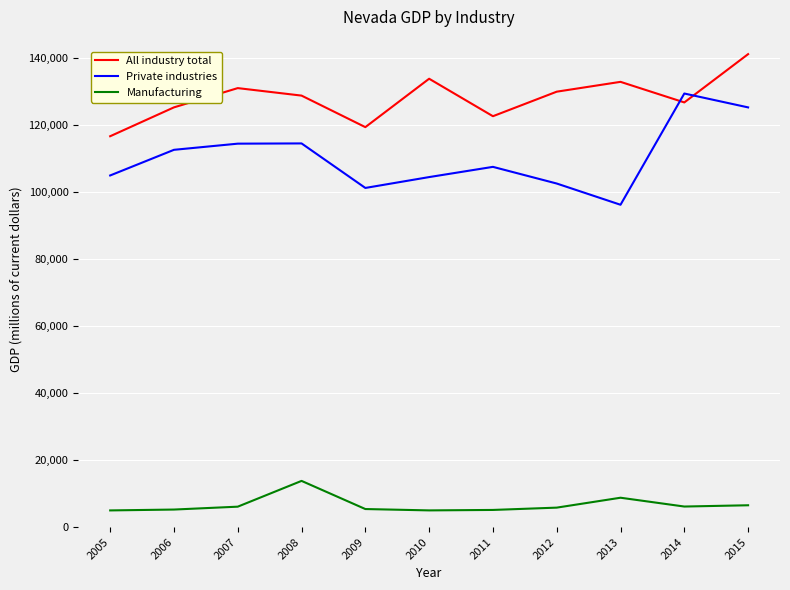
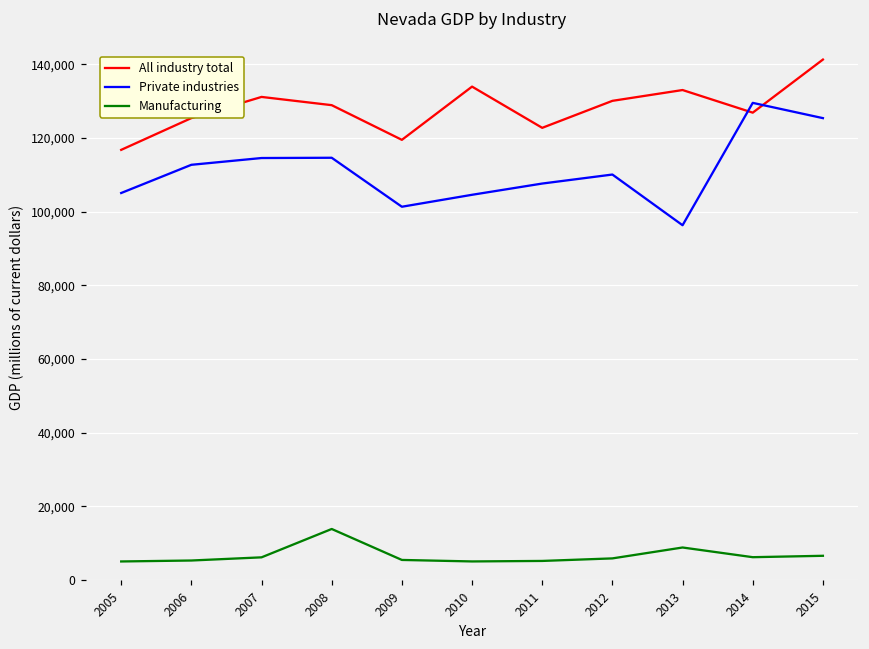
Private industries, 2012: 103,000 -> 110,000
